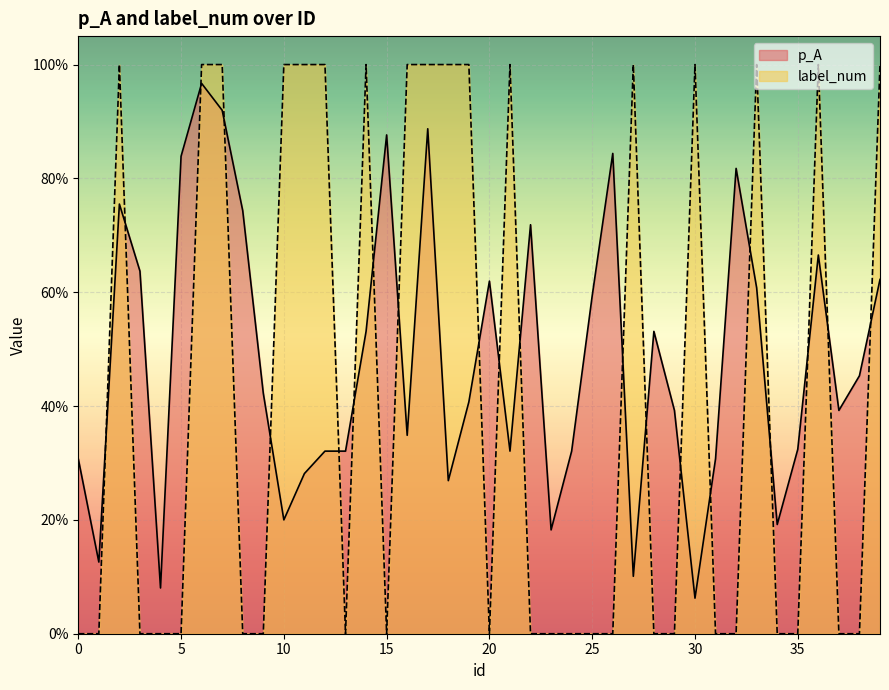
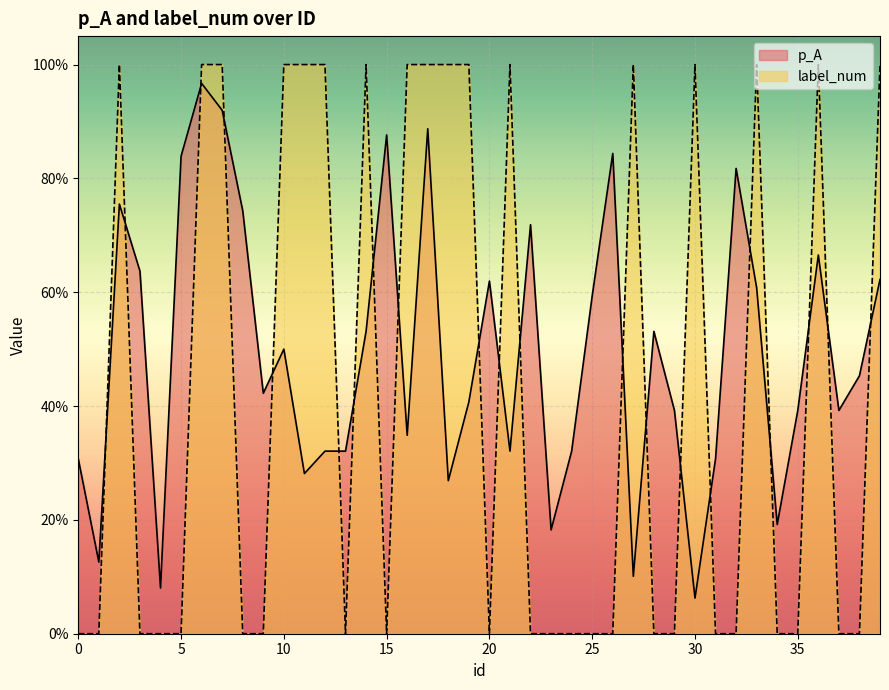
p_A, 10: 20% -> 50%
p_A, 35: 32% -> 39%
